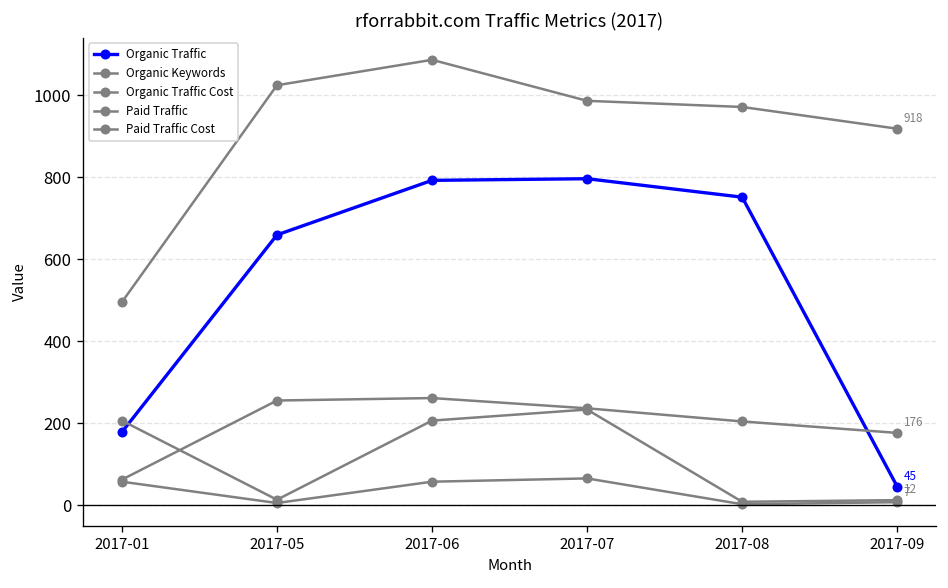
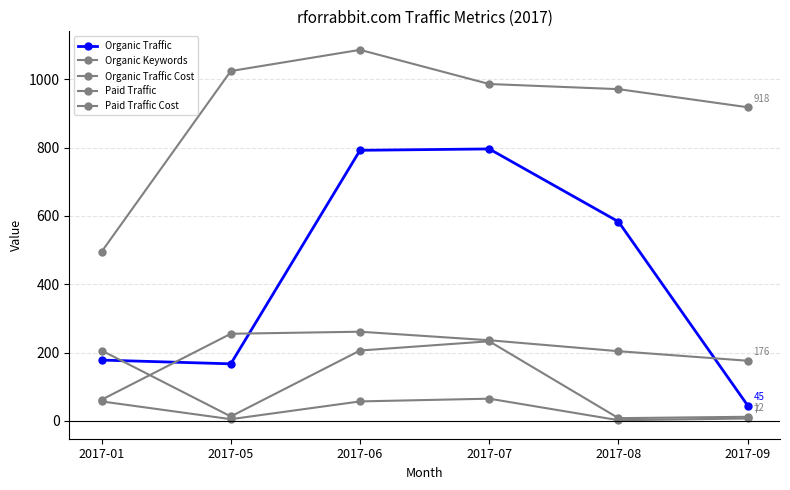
Organic Traffic, 2017-05: 660 -> 170
Organic Traffic, 2017-08: 750 -> 580
